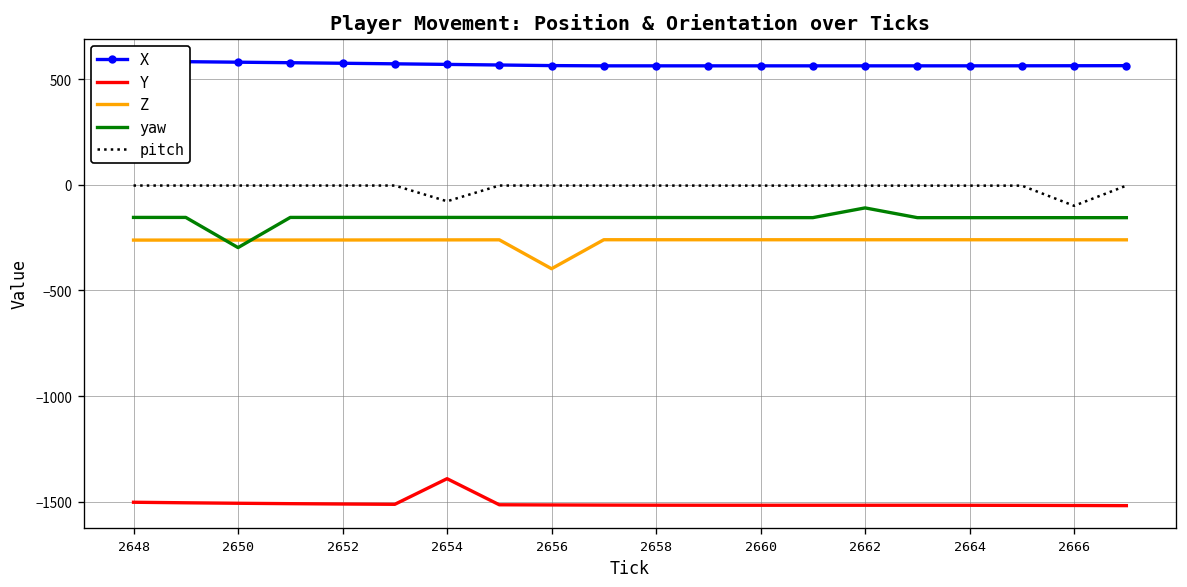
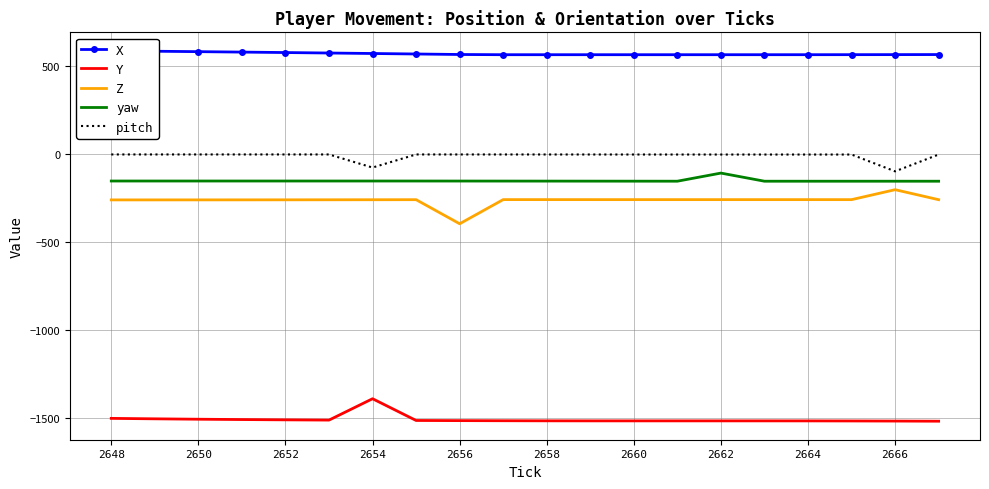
yaw, 2650: -300 -> -150
Z, 2666: -260 -> -200
